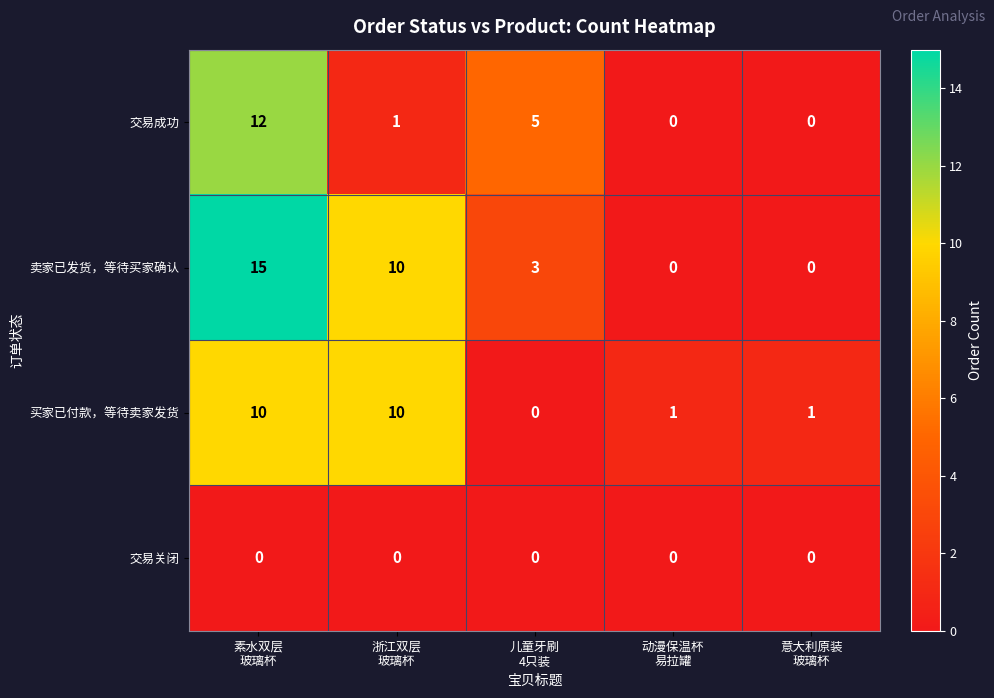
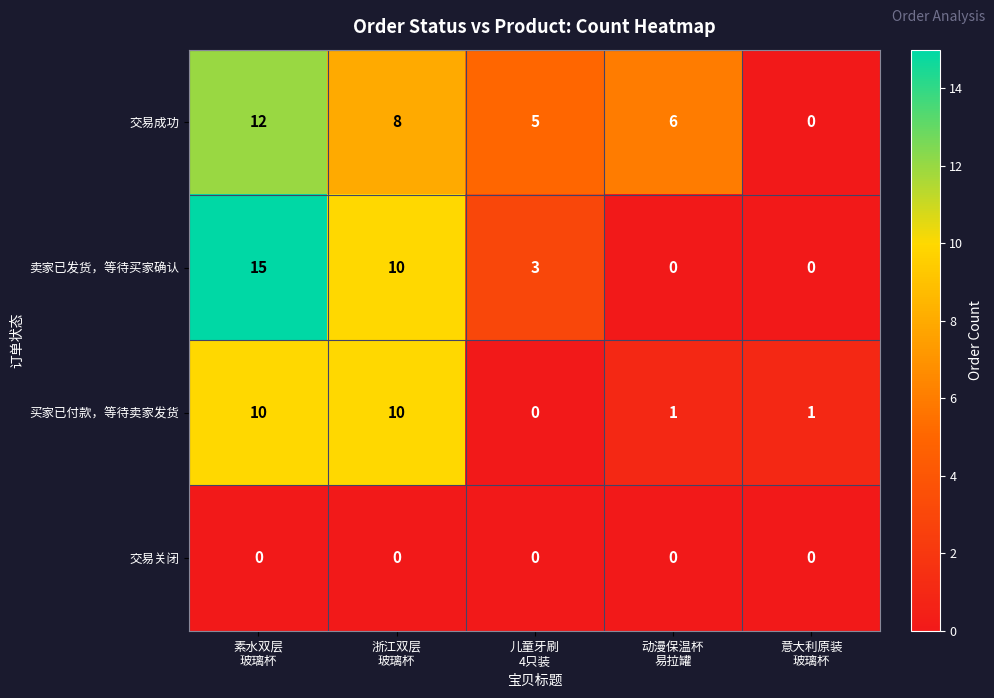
交易成功, 浙江双层 玻璃杯: 1 -> 8
交易成功, 动漫保温杯 易拉罐: 0 -> 6
